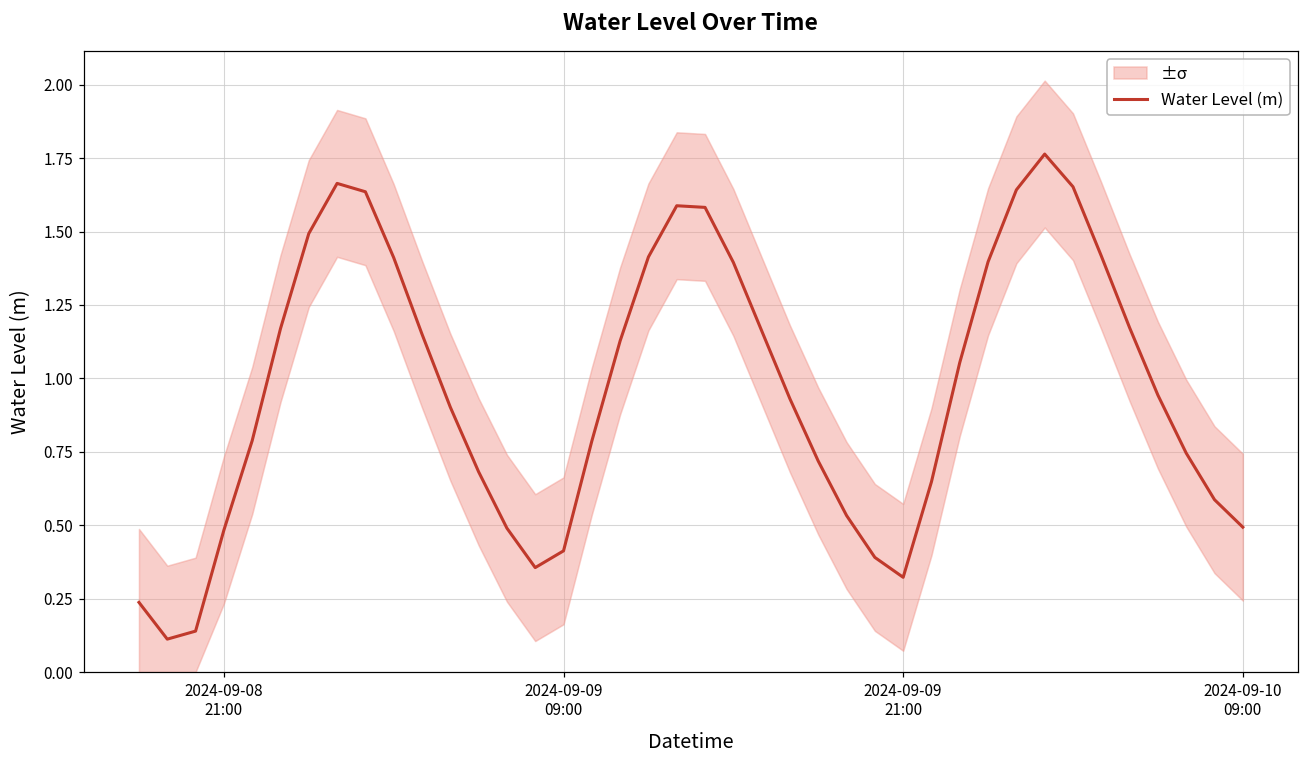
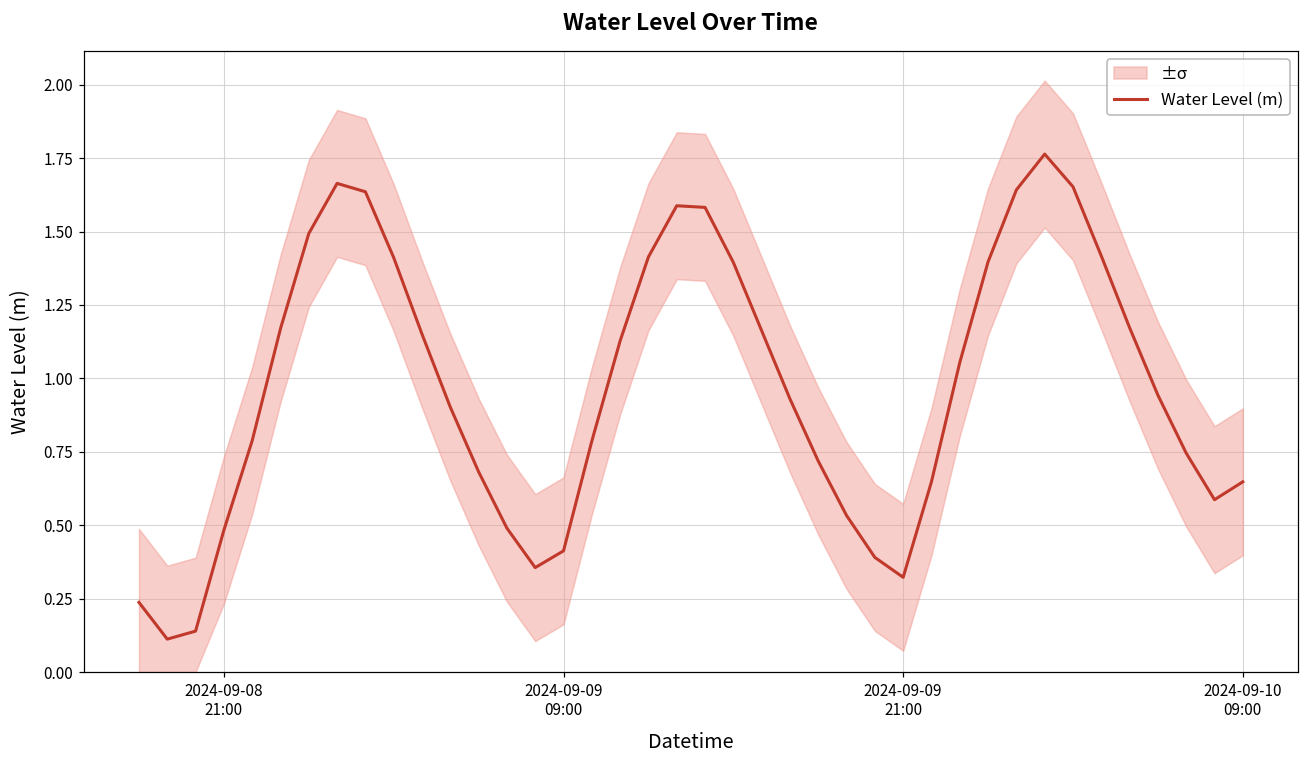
Water Level (m), 2024-09-10 09:00: 0.49 -> 0.65
